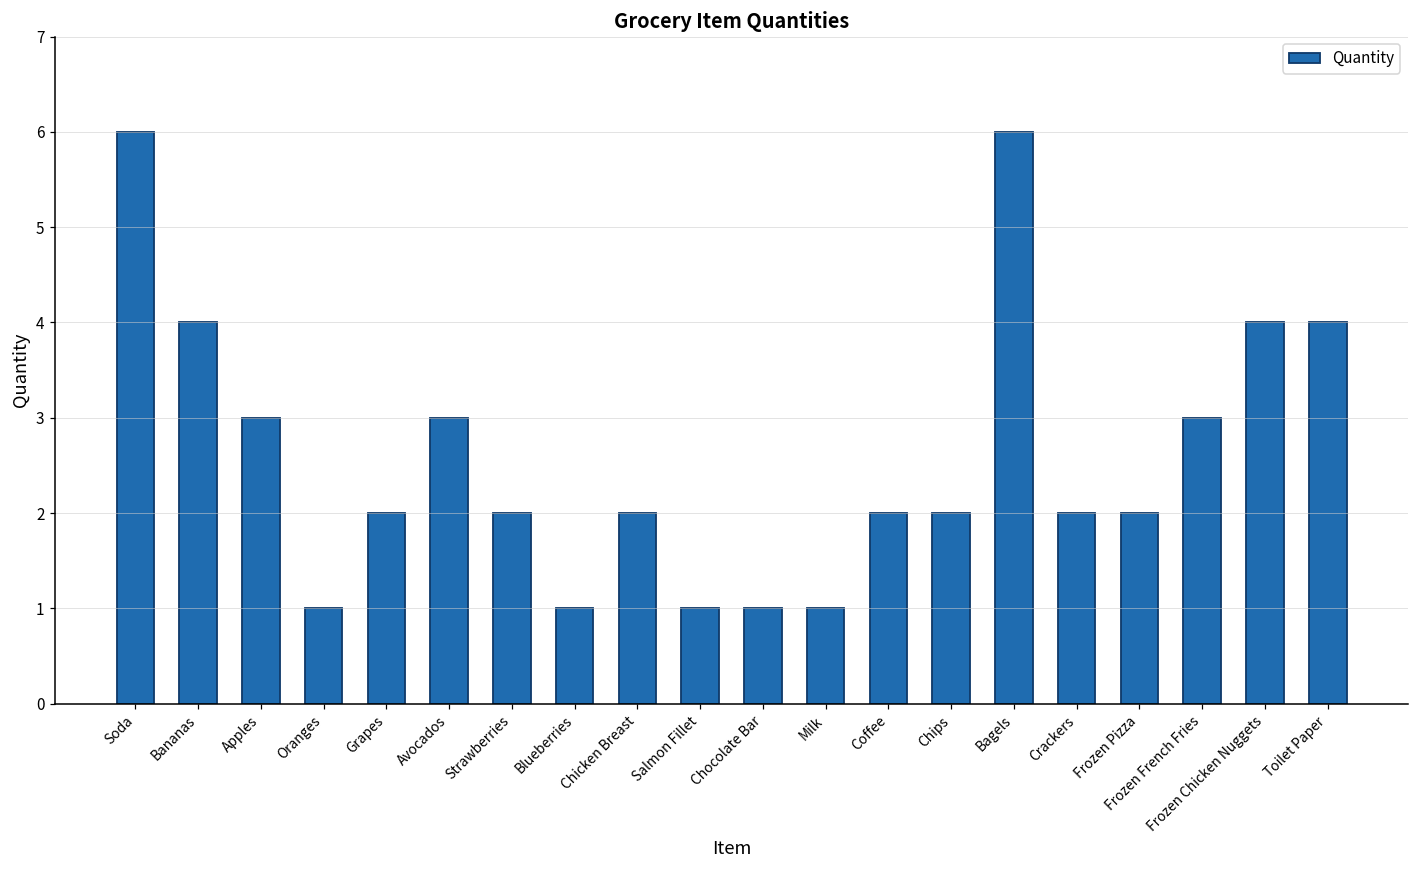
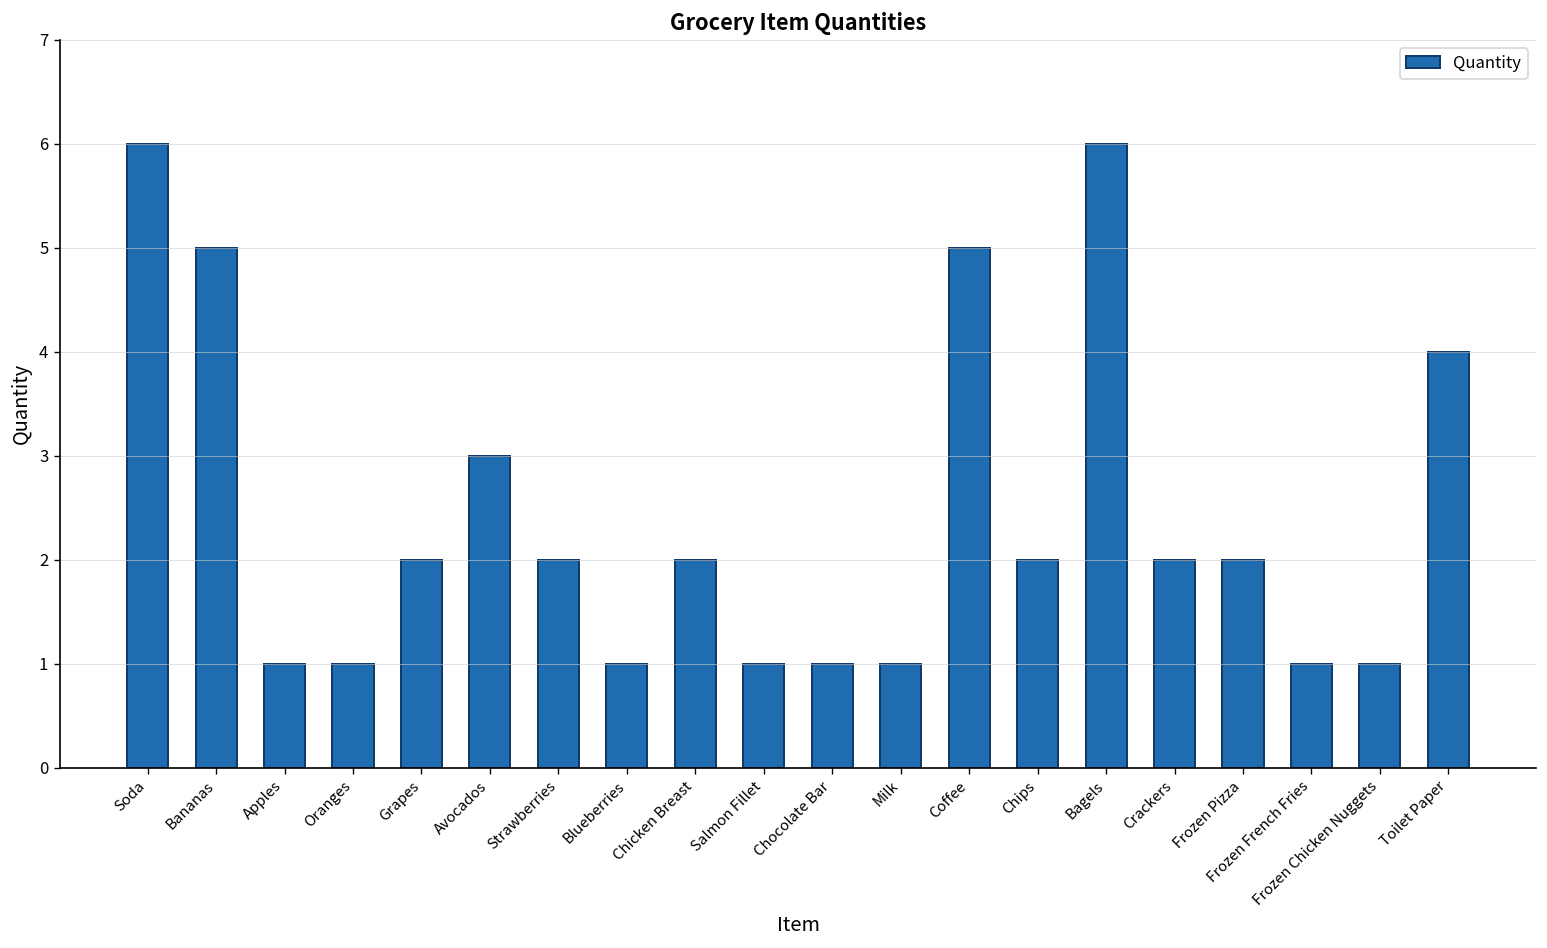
Bananas: 4 -> 5
Apples: 3 -> 1
Coffee: 2 -> 5
Frozen French Fries: 3 -> 1
Frozen Chicken Nuggets: 4 -> 1
